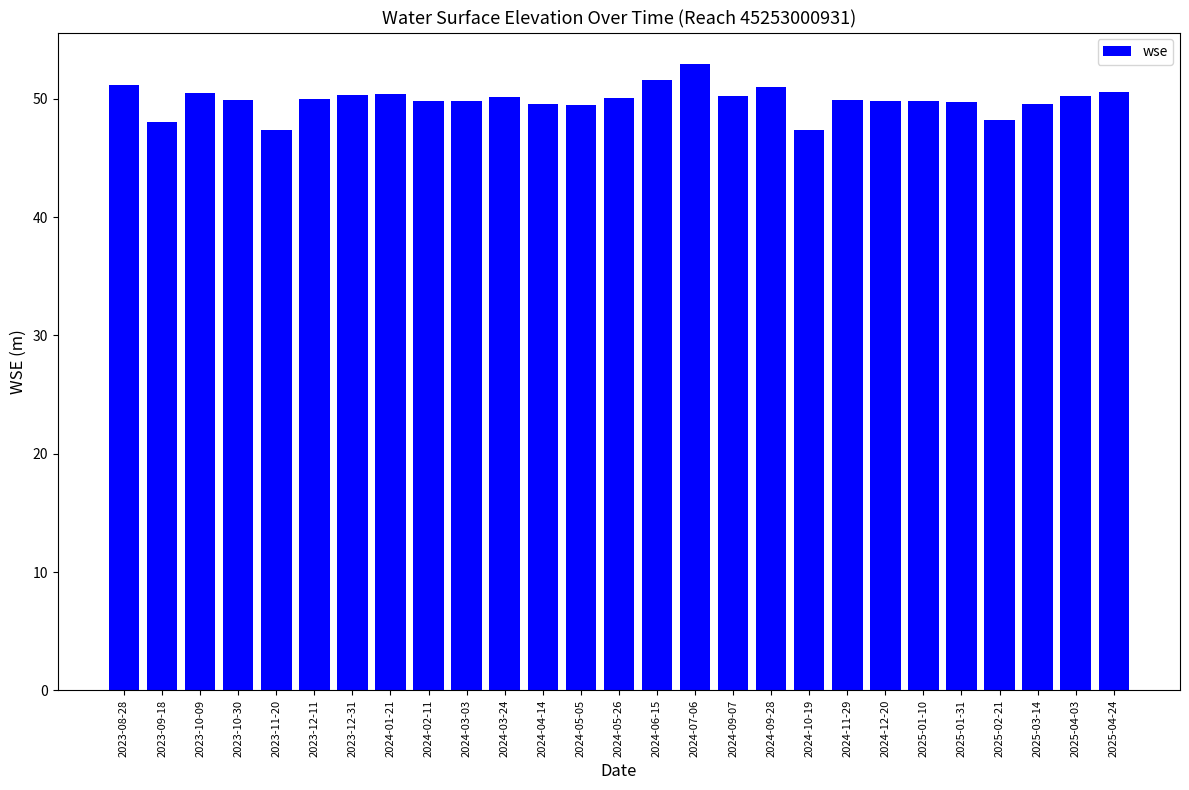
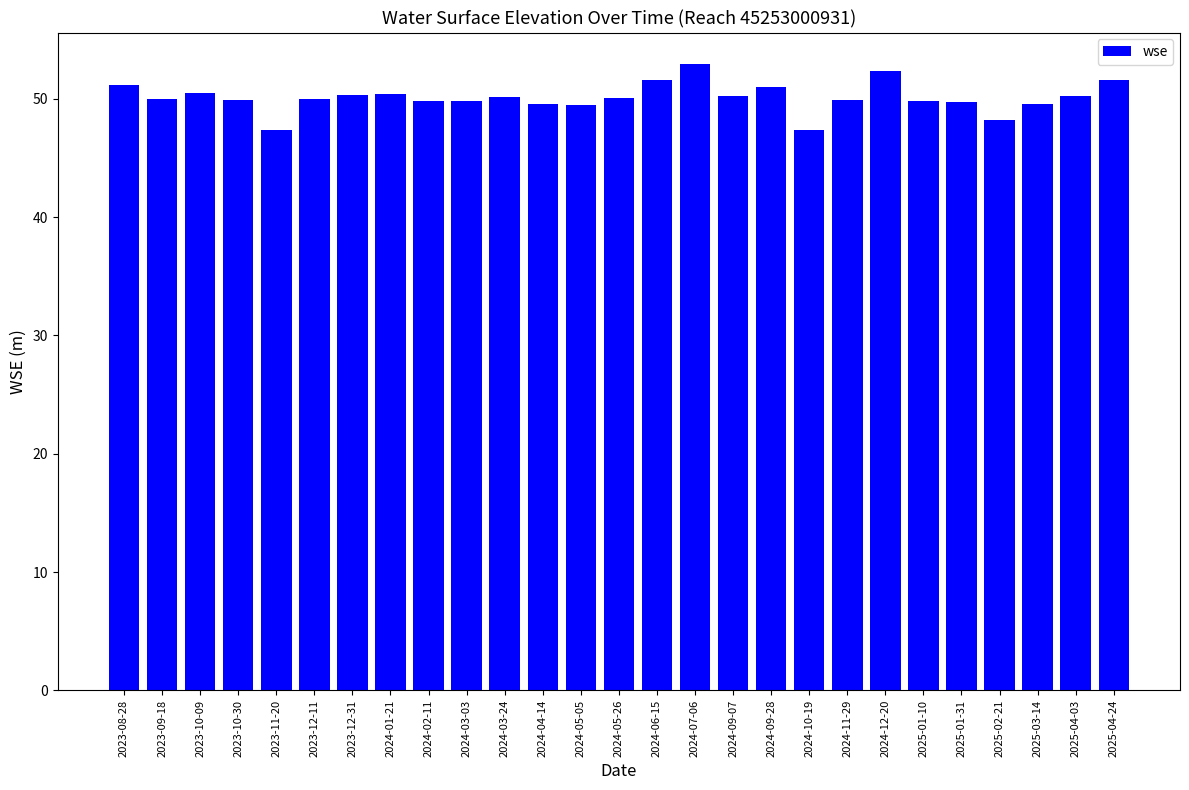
2023-09-18: 48.0 -> 50.0
2024-12-20: 49.8 -> 52.3
2025-04-24: 50.6 -> 51.6
